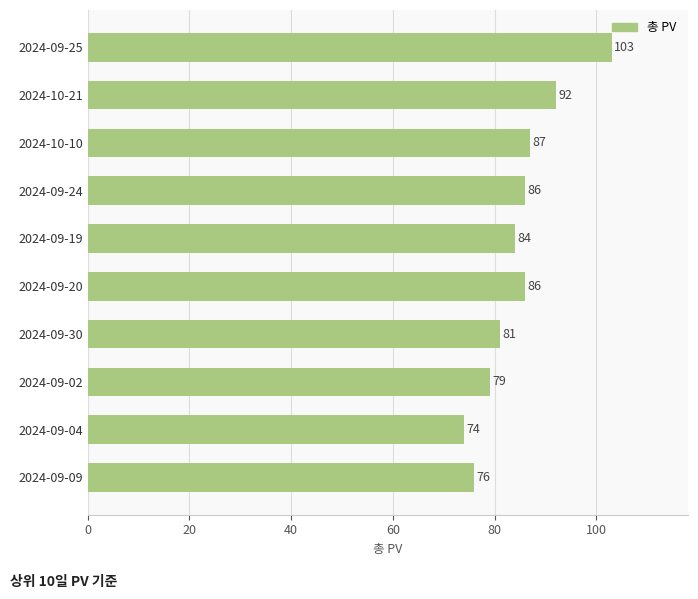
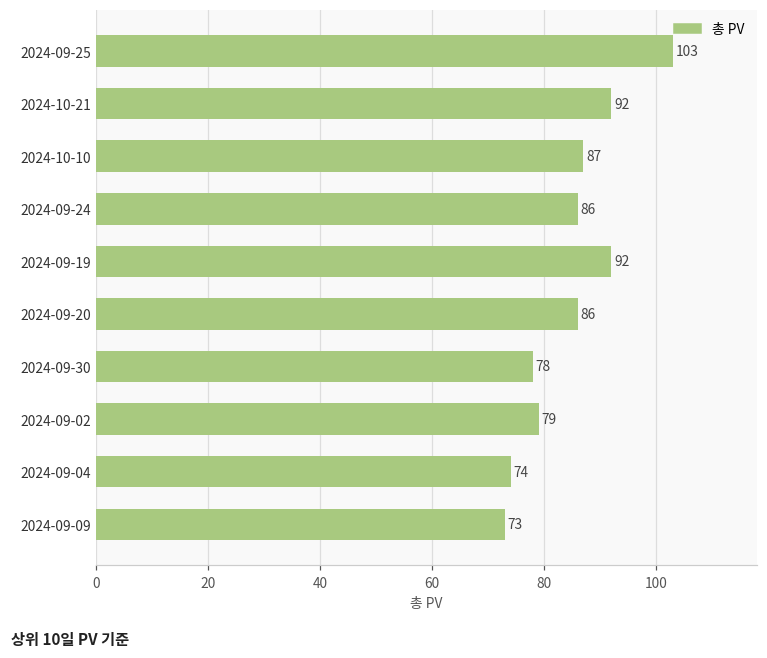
2024-09-19: 84 -> 92
2024-09-30: 81 -> 78
2024-09-09: 76 -> 73
